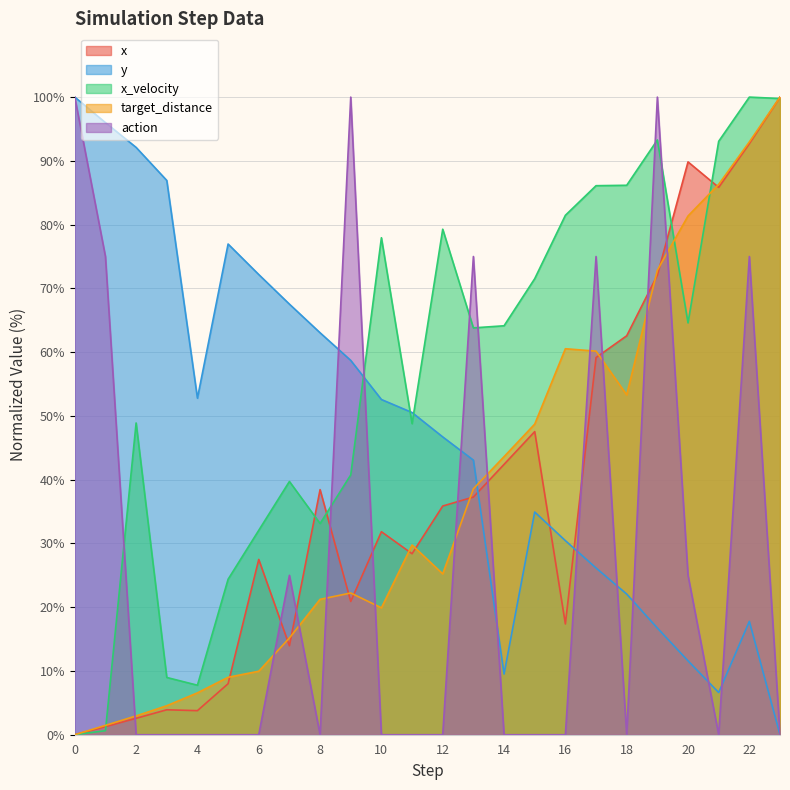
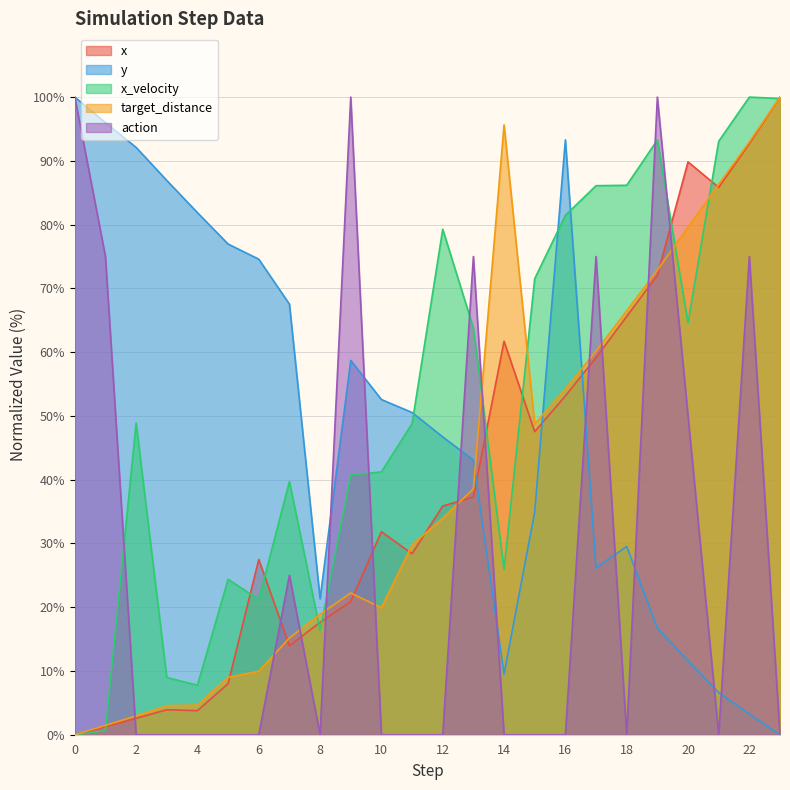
y, 4: 53% -> 82%
target_distance, 4: 7% -> 5%
y, 6: 72% -> 75%
x_velocity, 6: 32% -> 21%
x, 8: 38% -> 18%
y, 8: 63% -> 21%
x_velocity, 8: 33% -> 16%
target_distance, 8: 21% -> 19%
x_velocity, 10: 78% -> 41%
target_distance, 12: 25% -> 34%
x, 14: 42% -> 62%
x_velocity, 14: 64% -> 26%
target_distance, 14: 44% -> 96%
x, 16: 17% -> 53%
y, 16: 30% -> 93%
target_distance, 16: 61% -> 54%
x, 18: 63% -> 66%
y, 18: 22% -> 30%
target_distance, 18: 53% -> 66%
target_distance, 20: 81% -> 80%
action, 20: 25% -> 50%
y, 22: 18% -> 3%
